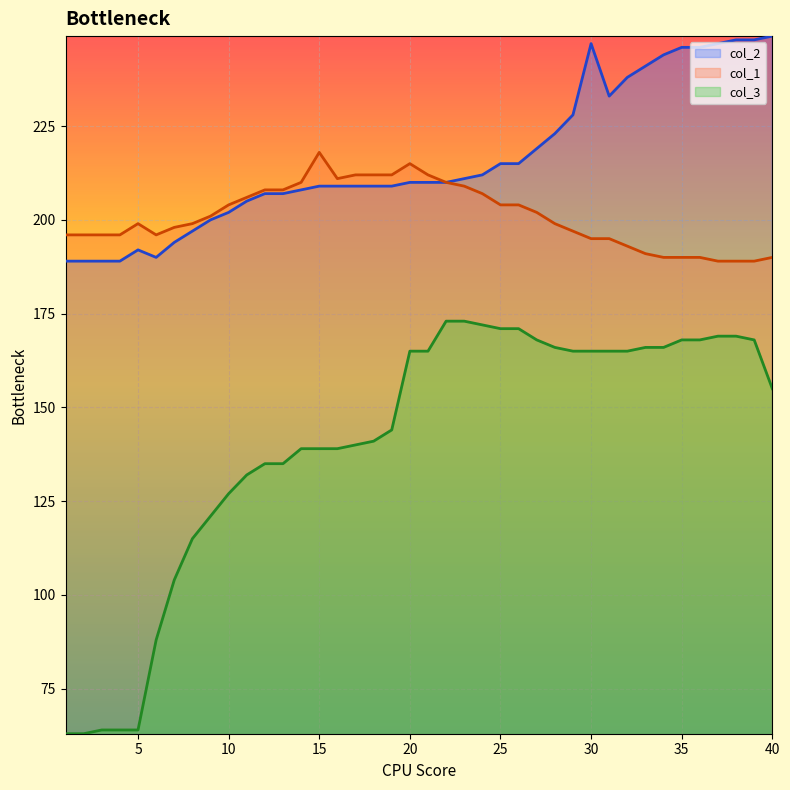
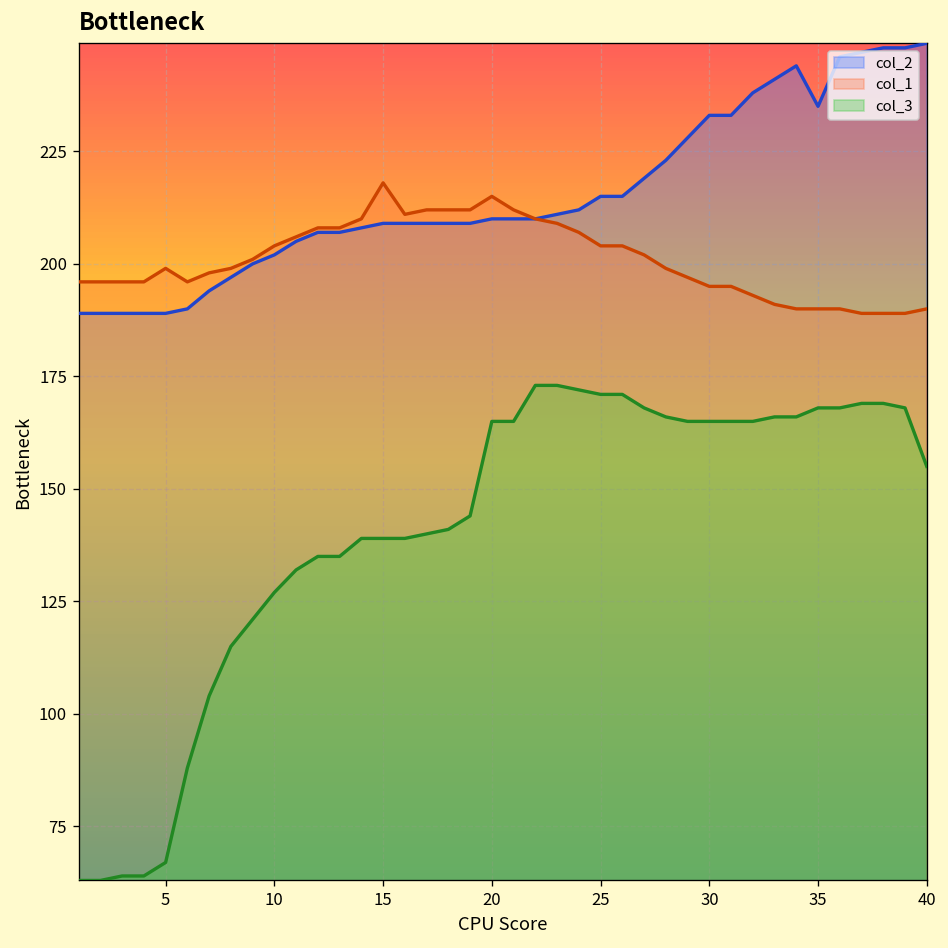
col_2, 5: 192 -> 189
col_3, 5: 64 -> 67
col_2, 30: 247 -> 233
col_2, 35: 246 -> 235
